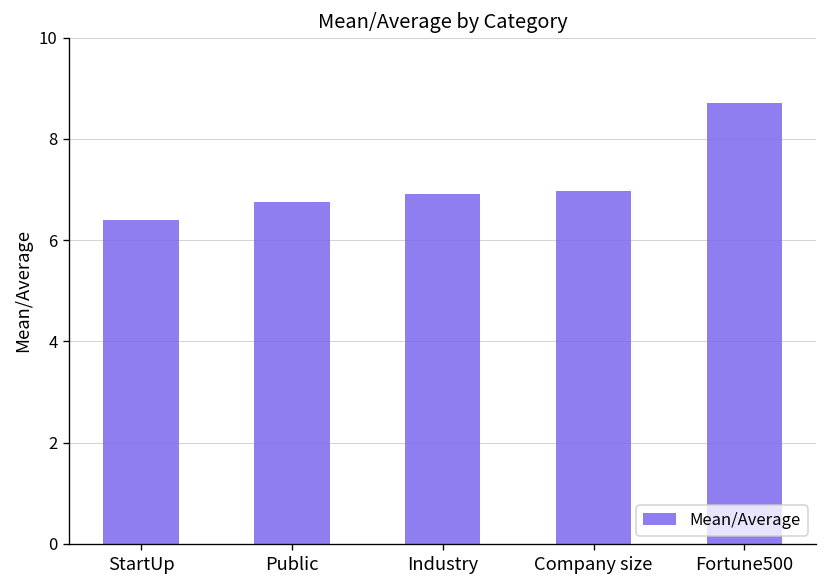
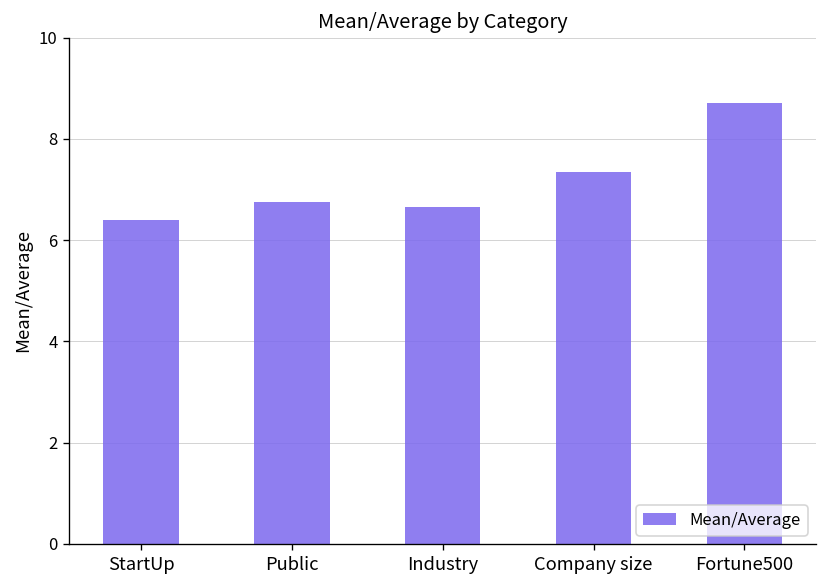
Industry: 6.9 -> 6.7
Company size: 7.0 -> 7.3
